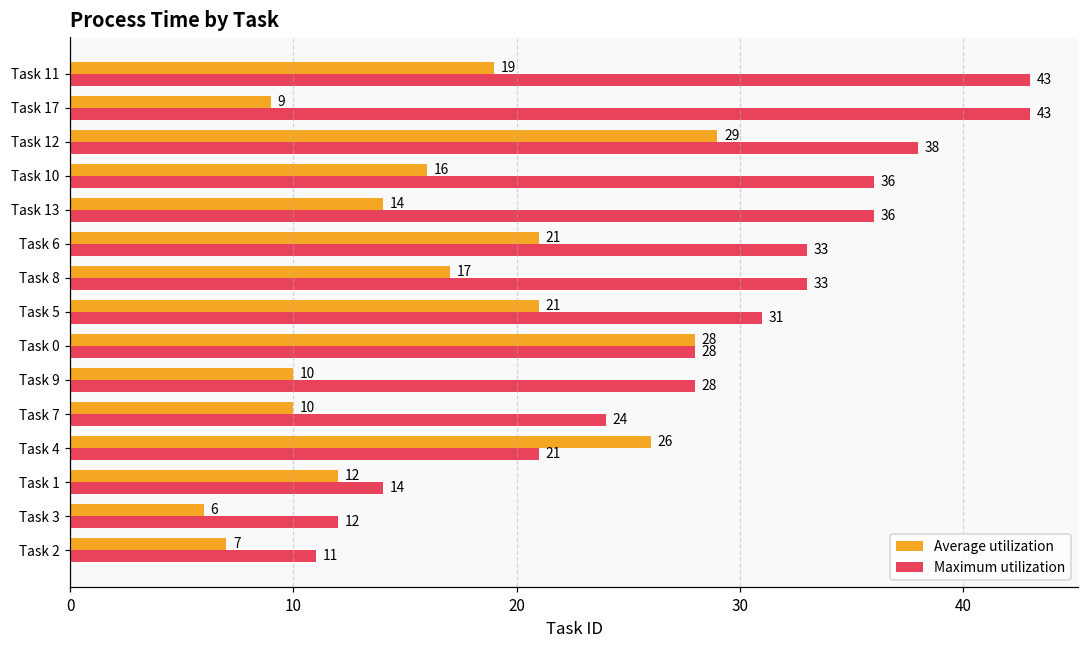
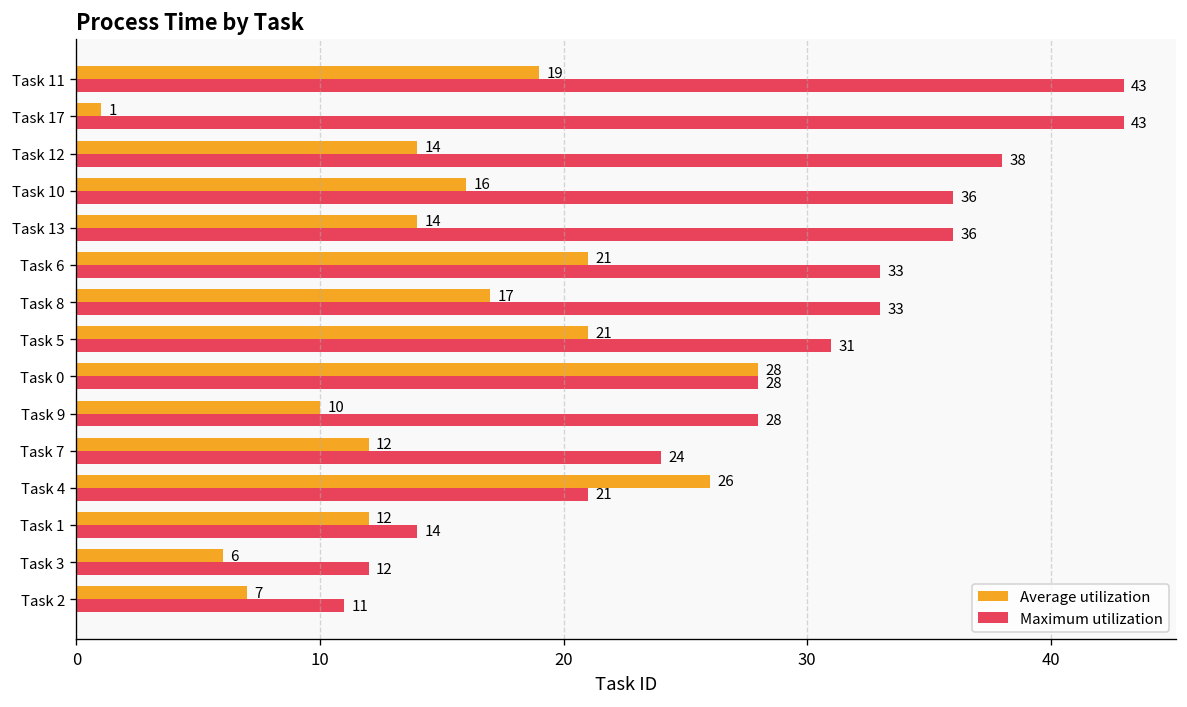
Average utilization, Task 17: 9 -> 1
Average utilization, Task 12: 29 -> 14
Average utilization, Task 7: 10 -> 12
